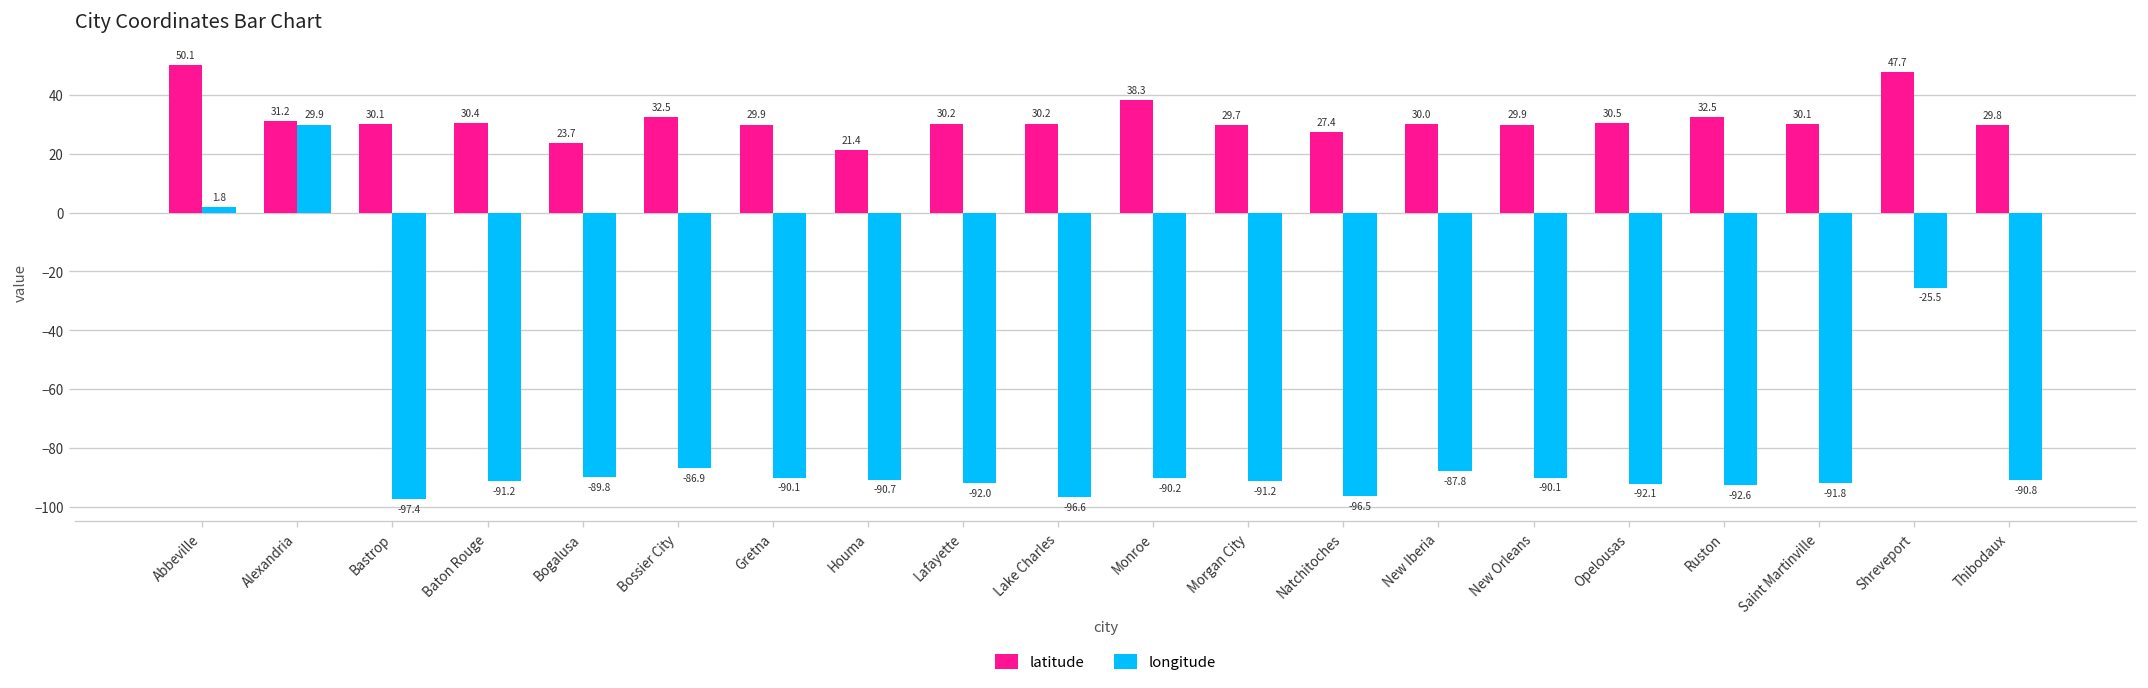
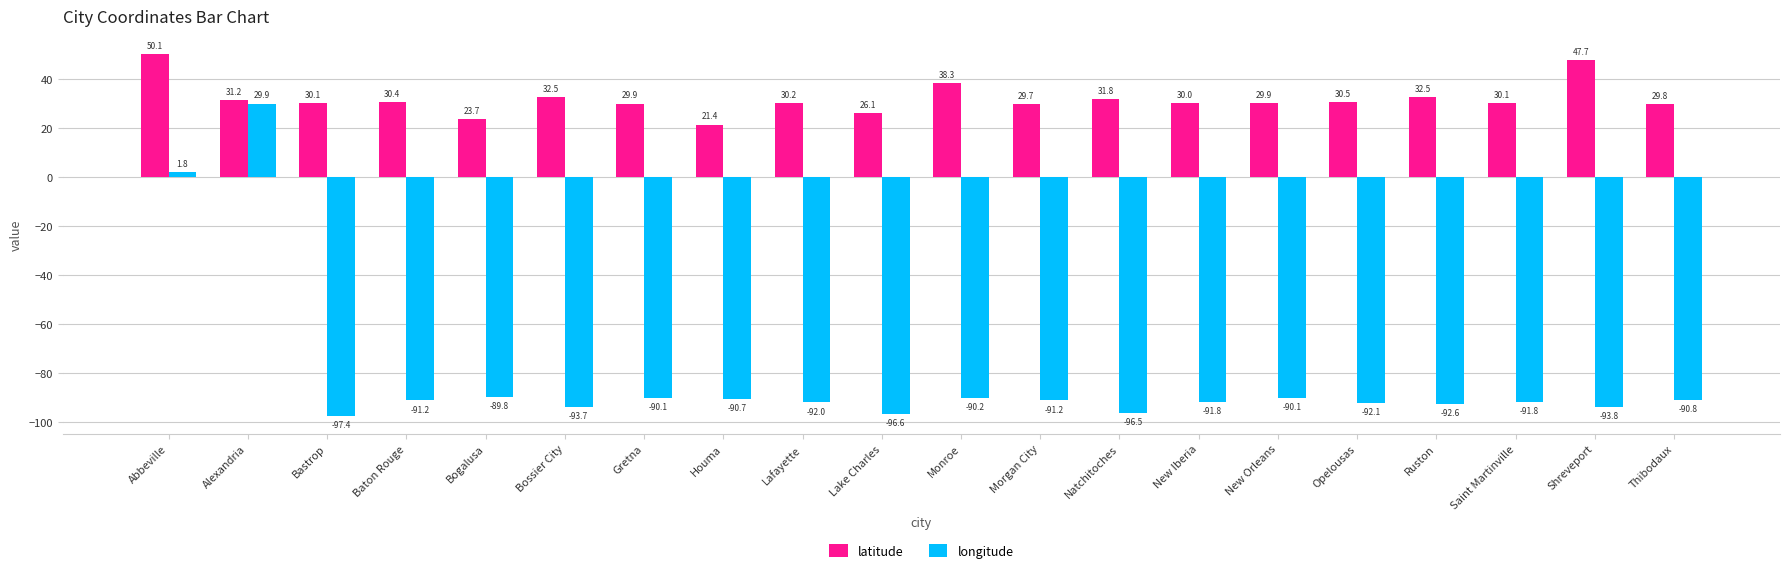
longitude, Bossier City: -86.9 -> -93.7
latitude, Lake Charles: 30.2 -> 26.1
latitude, Natchitoches: 27.4 -> 31.8
longitude, New Iberia: -87.8 -> -91.8
longitude, Shreveport: -25.5 -> -93.8
